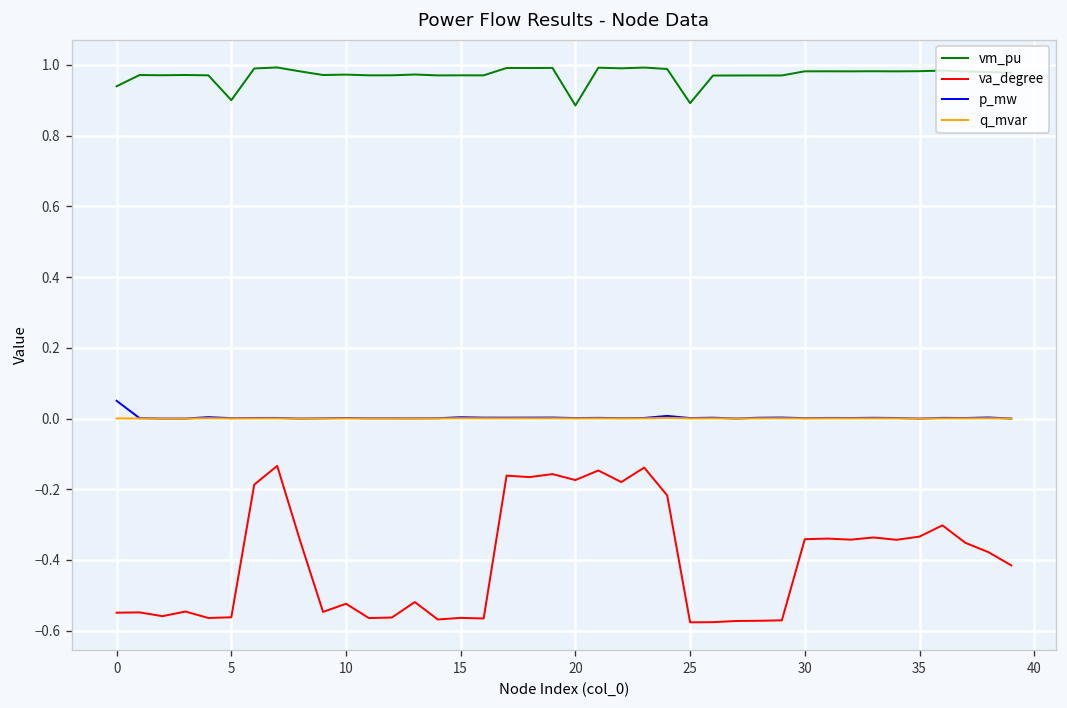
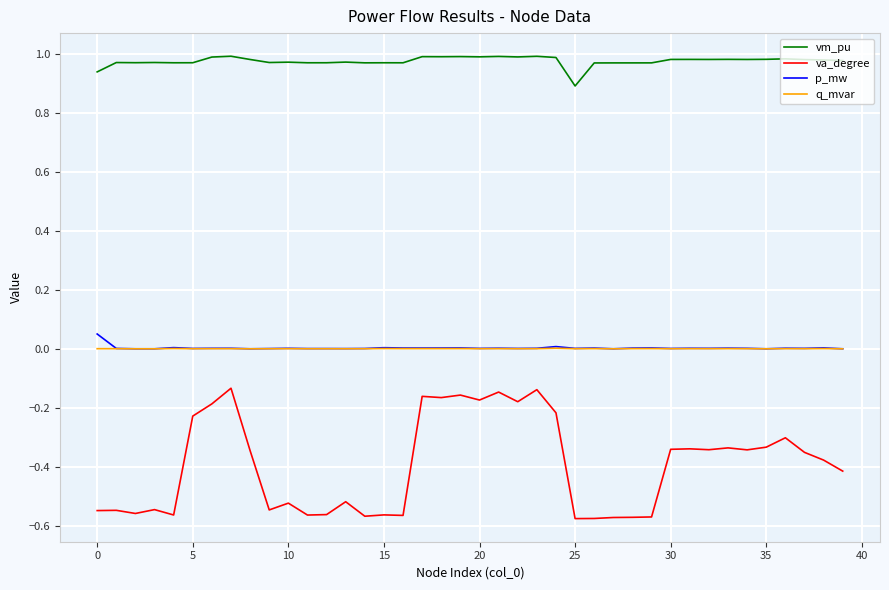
vm_pu, 5: 0.90 -> 0.97
va_degree, 5: -0.56 -> -0.23
vm_pu, 20: 0.89 -> 0.99
